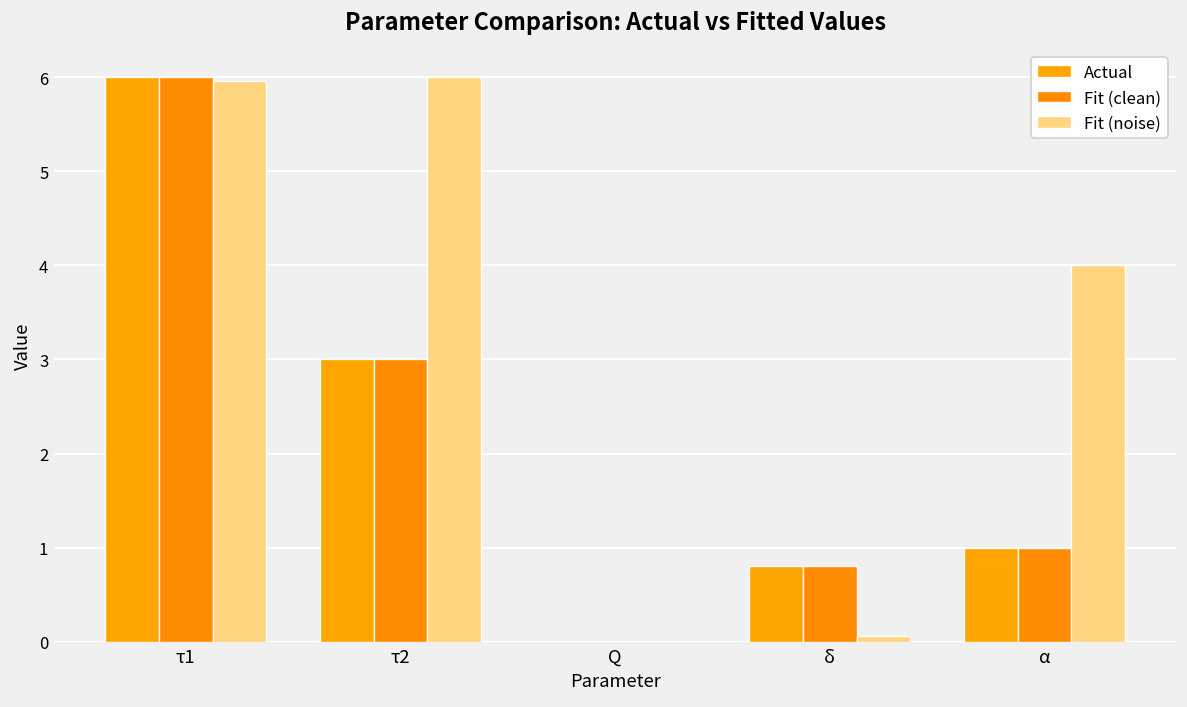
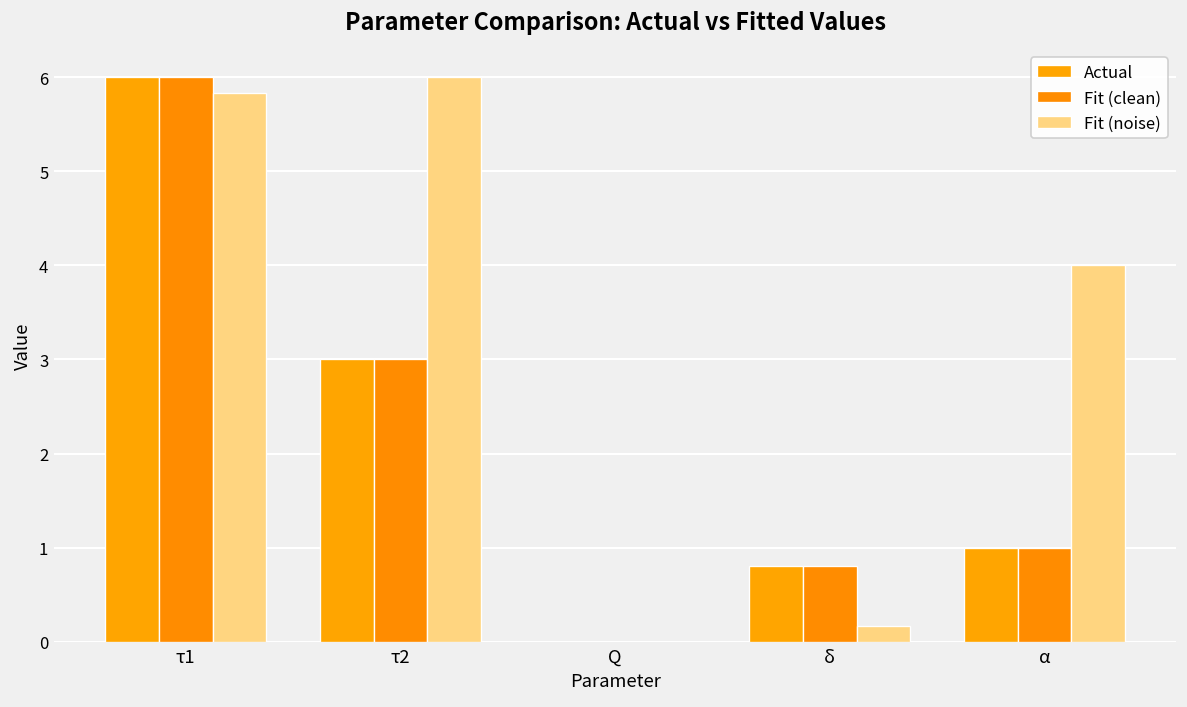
Fit (noise), τ1: 6.0 -> 5.8
Fit (noise), δ: 0.1 -> 0.2
